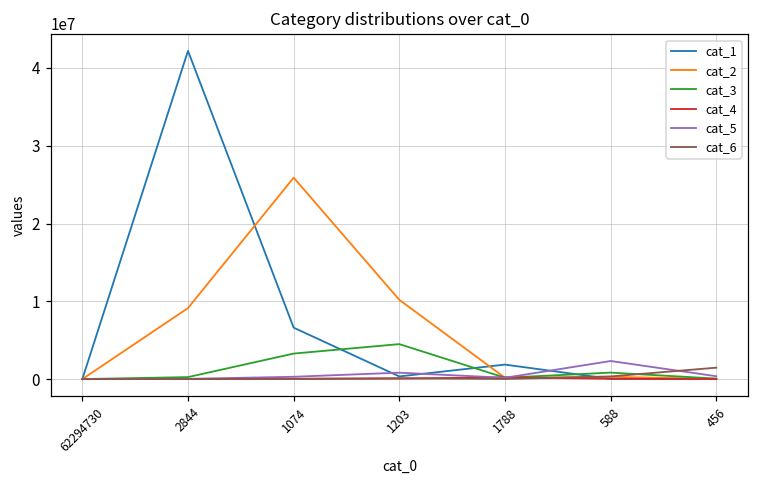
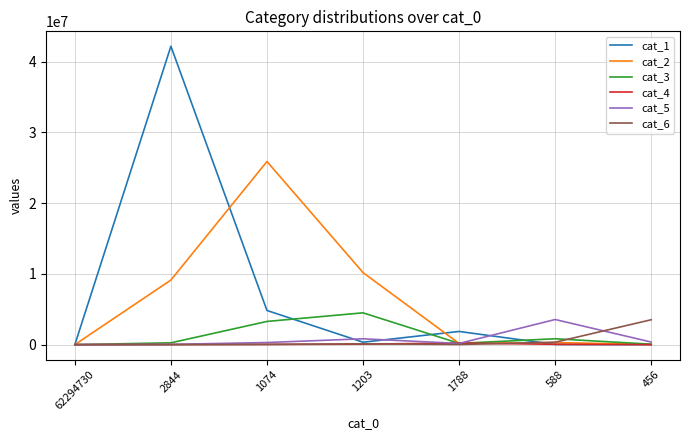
cat_1, 1074: 7000000 -> 5000000
cat_5, 588: 2000000 -> 4000000
cat_6, 456: 1000000 -> 4000000
